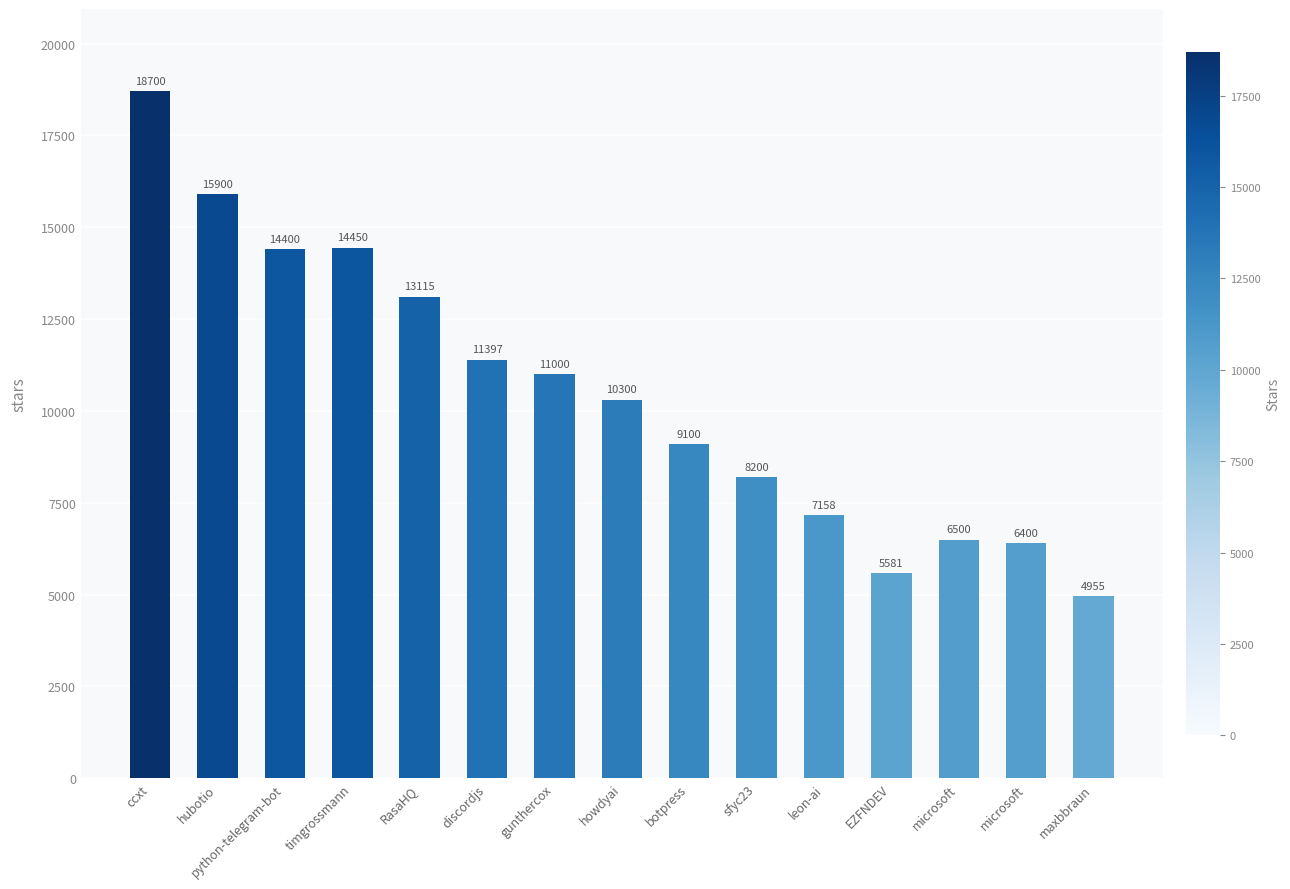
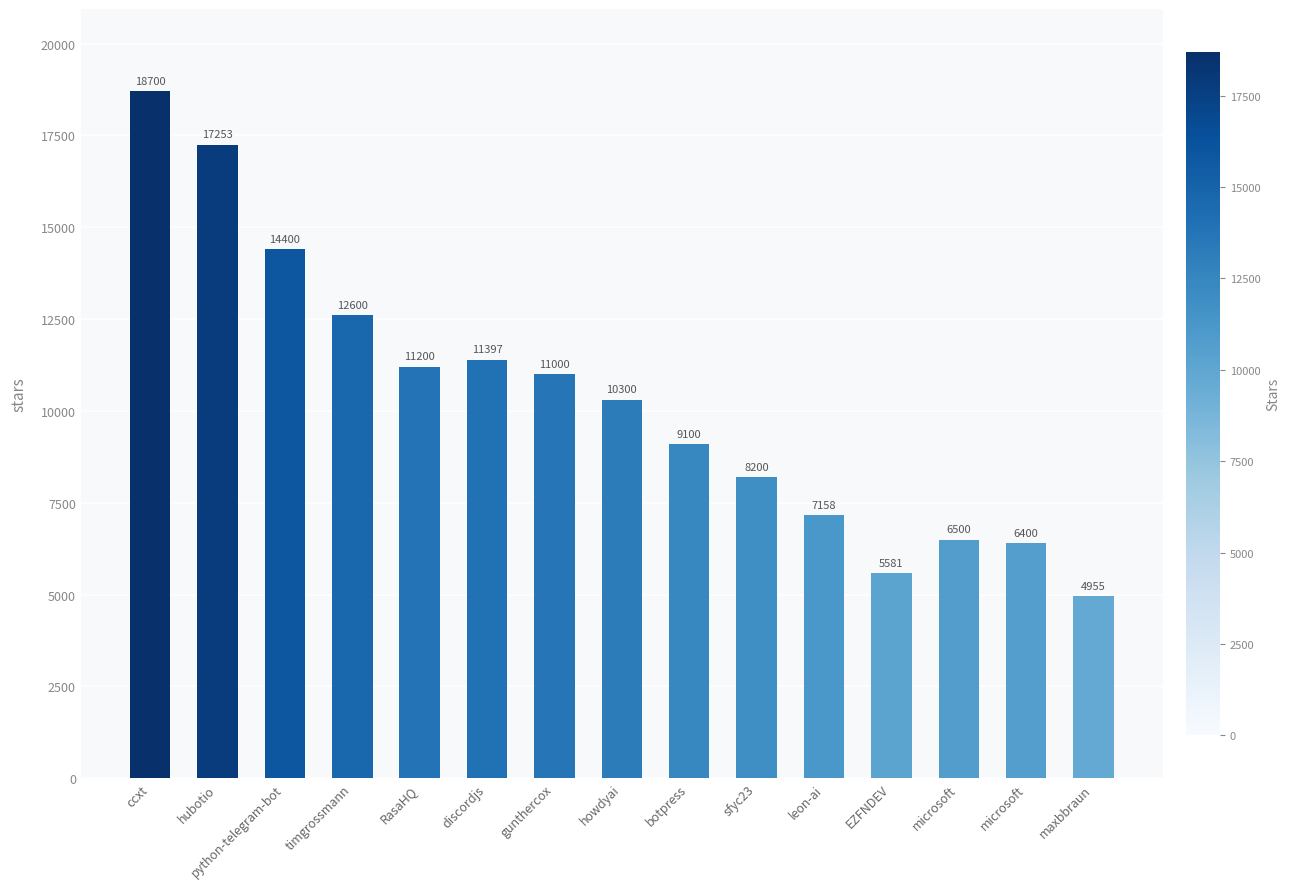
hubotio: 15900 -> 17253
timgrossmann: 14450 -> 12600
RasaHQ: 13115 -> 11200
